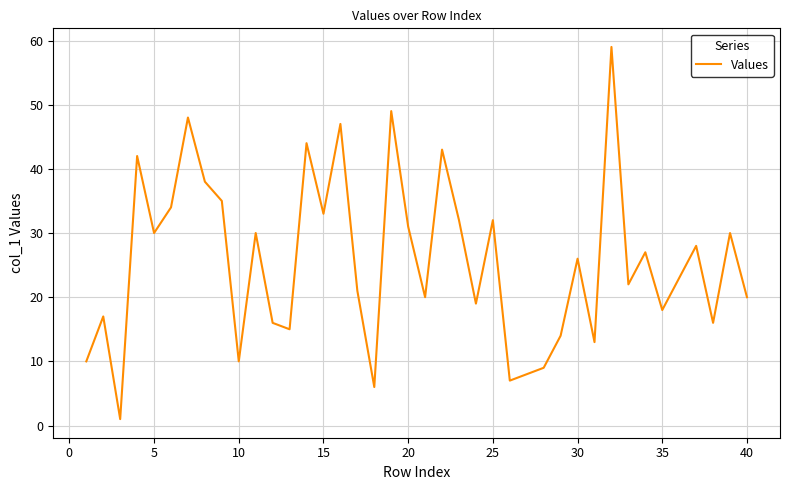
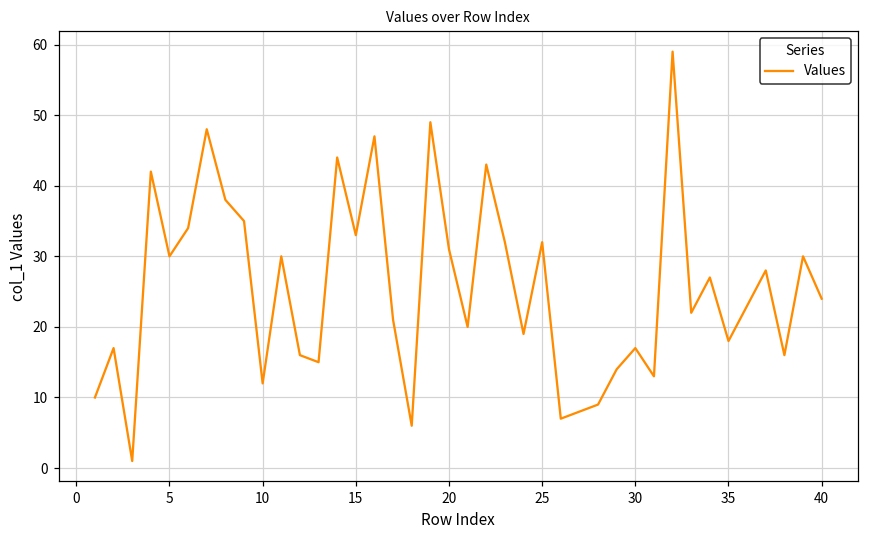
10: 10 -> 12
30: 26 -> 17
40: 20 -> 24
